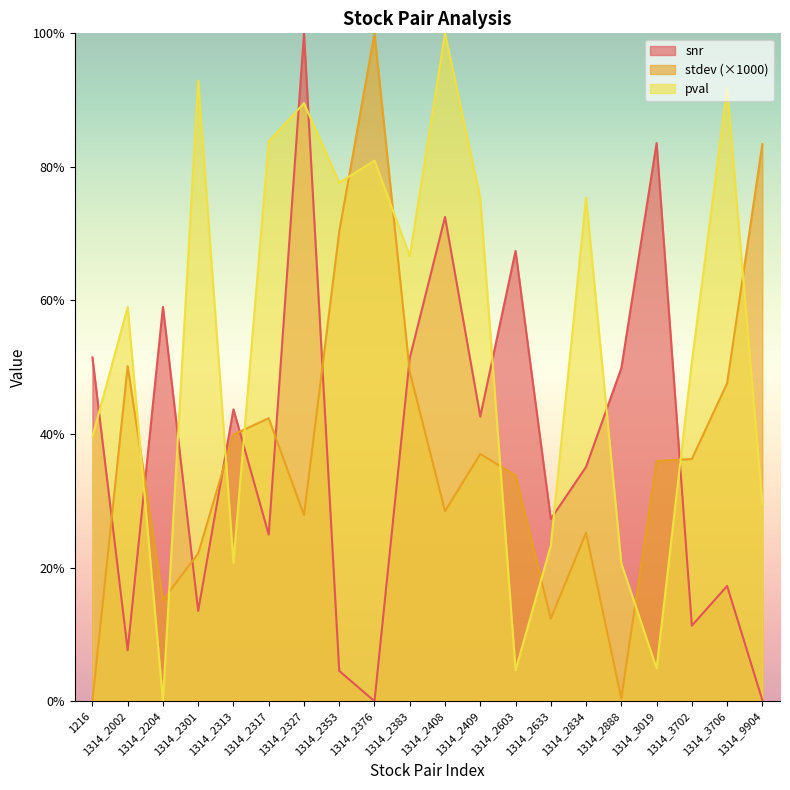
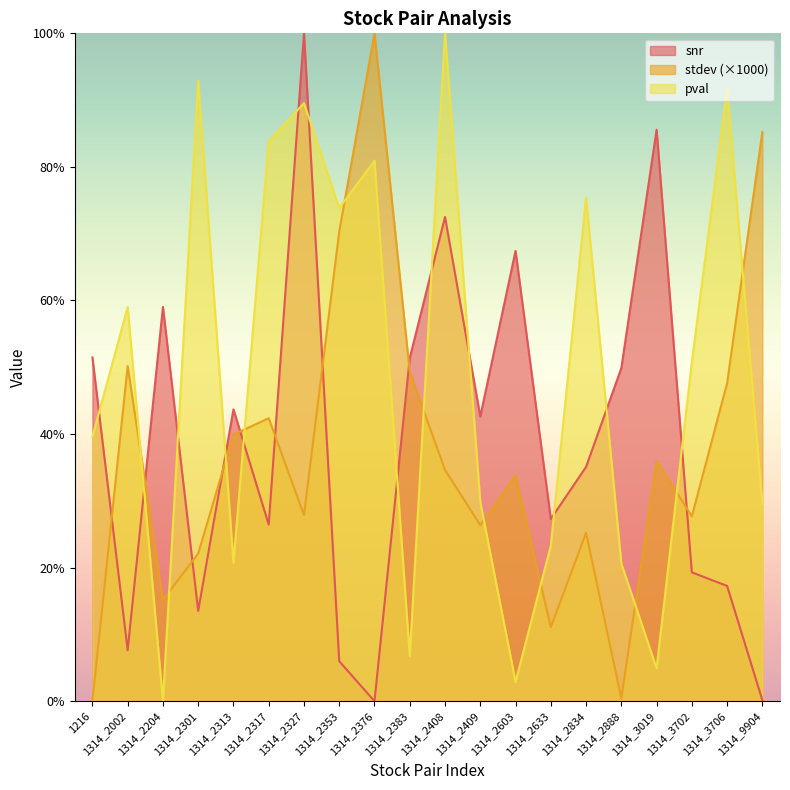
snr, 1314_2317: 25% -> 26%
snr, 1314_2353: 5% -> 6%
pval, 1314_2353: 78% -> 74%
pval, 1314_2383: 67% -> 7%
stdev (×1000), 1314_2408: 28% -> 35%
stdev (×1000), 1314_2409: 37% -> 26%
pval, 1314_2409: 75% -> 30%
pval, 1314_2603: 5% -> 3%
stdev (×1000), 1314_2633: 12% -> 11%
snr, 1314_3019: 84% -> 86%
snr, 1314_3702: 11% -> 19%
stdev (×1000), 1314_3702: 36% -> 28%
stdev (×1000), 1314_9904: 83% -> 85%
